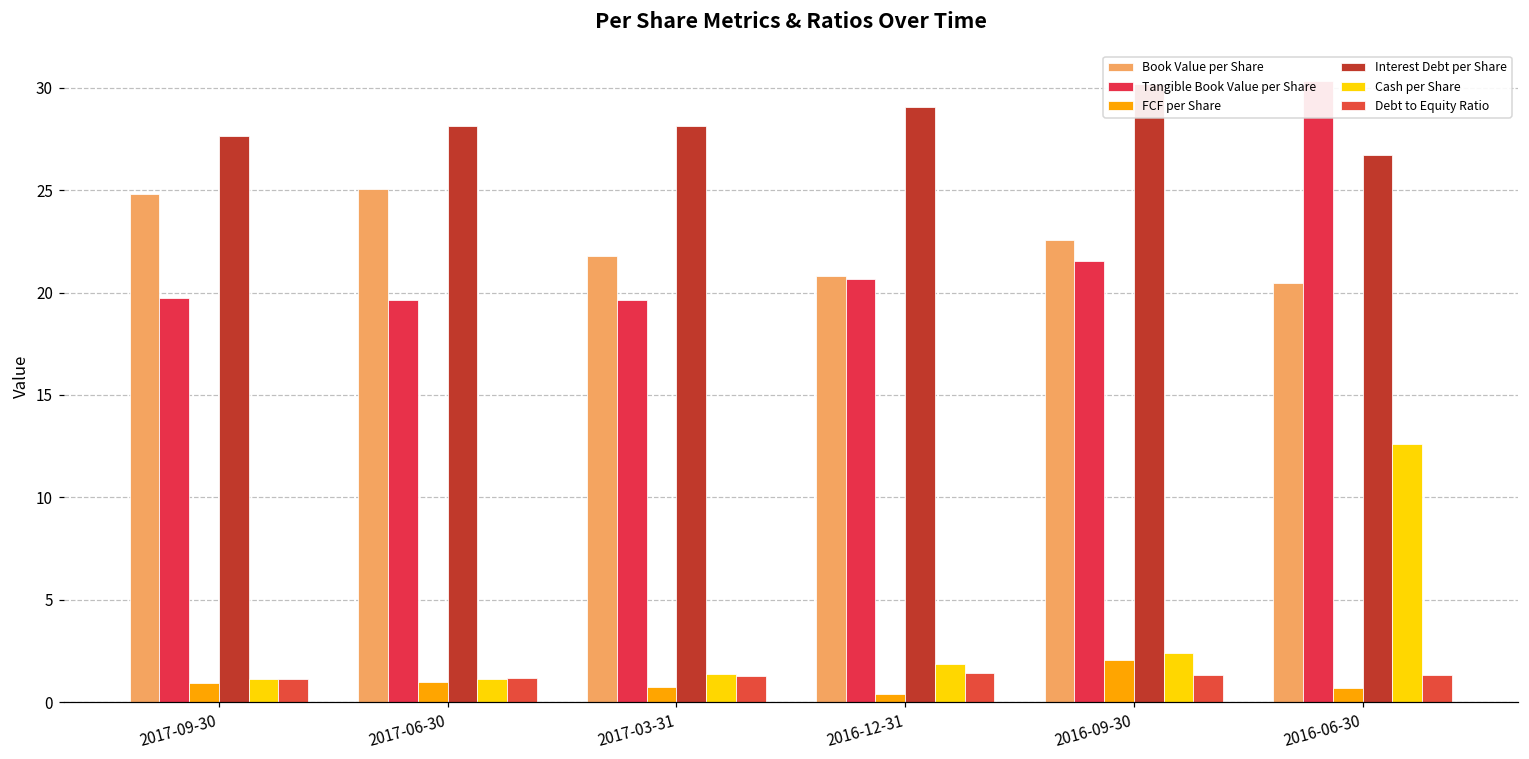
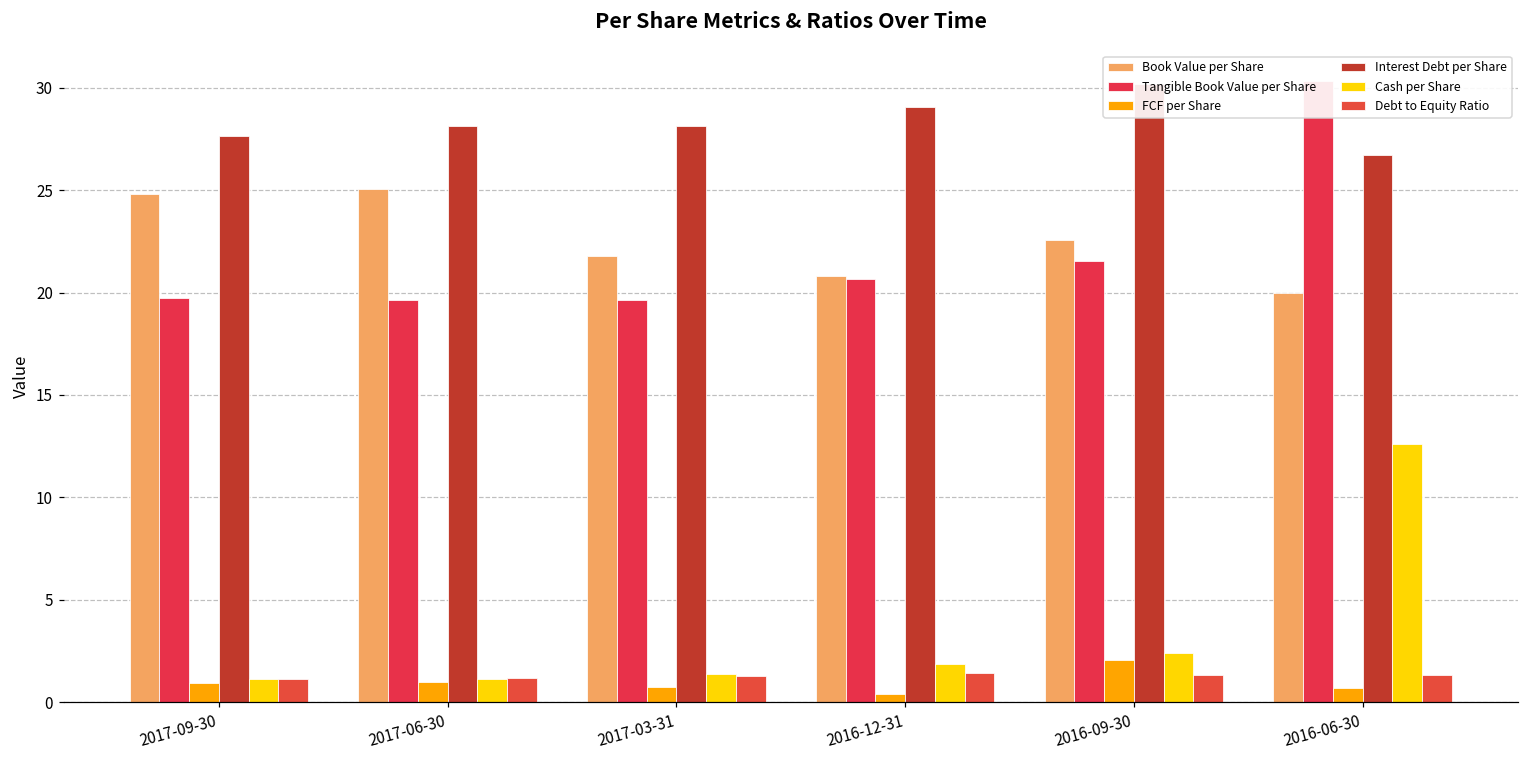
Book Value per Share, 2016-06-30: 20.5 -> 20.0
